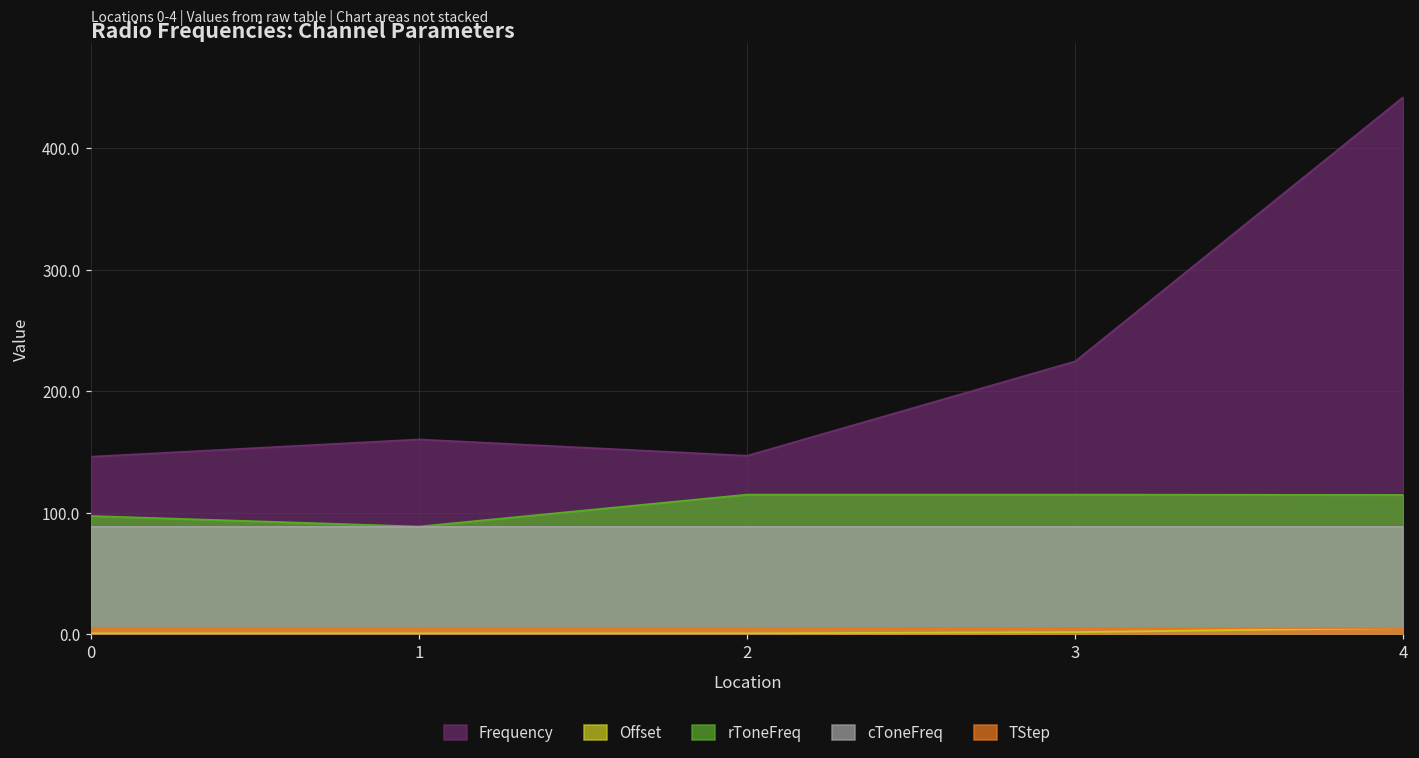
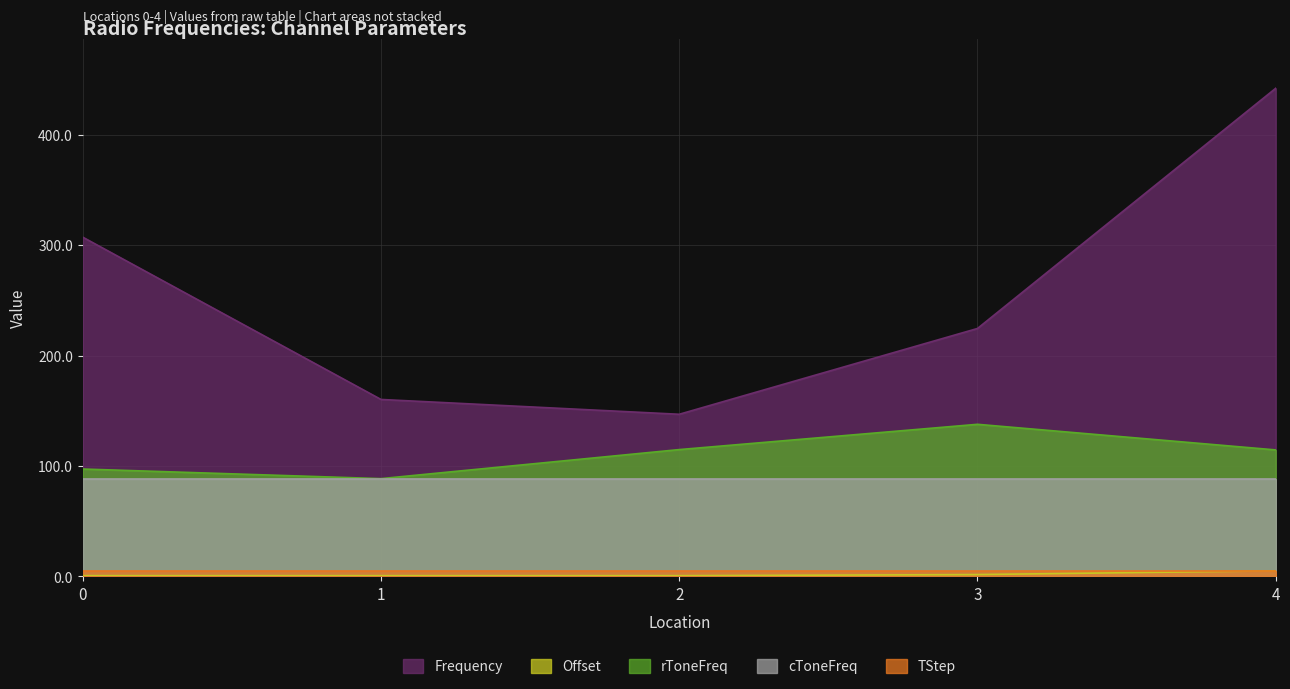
Frequency, 0: 146 -> 307
rToneFreq, 3: 115 -> 138
